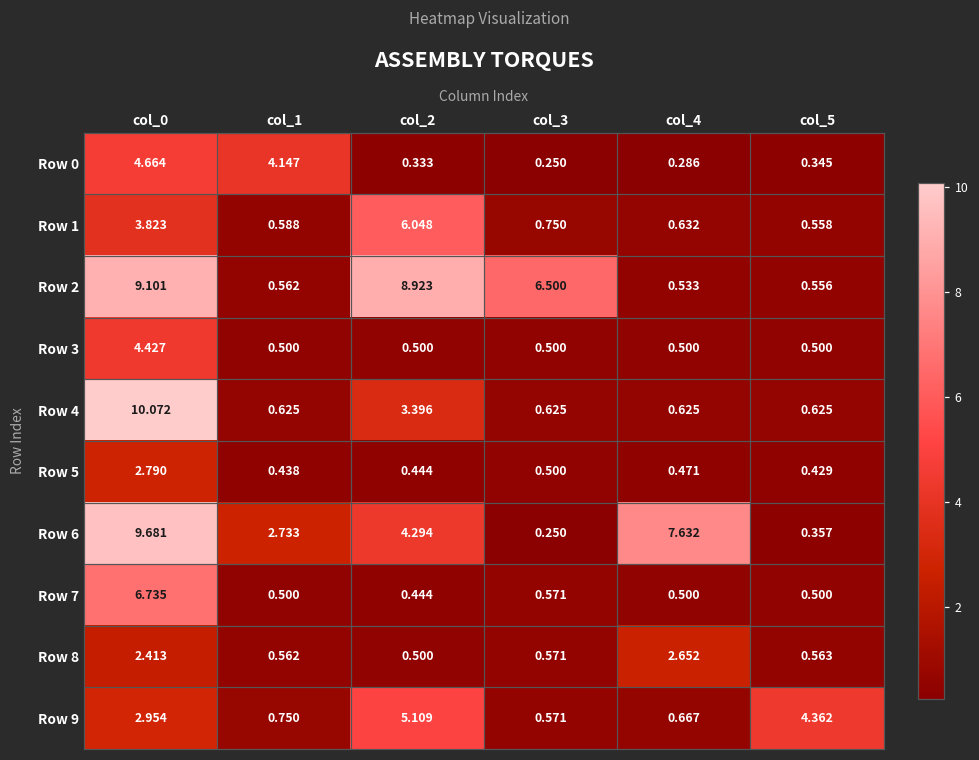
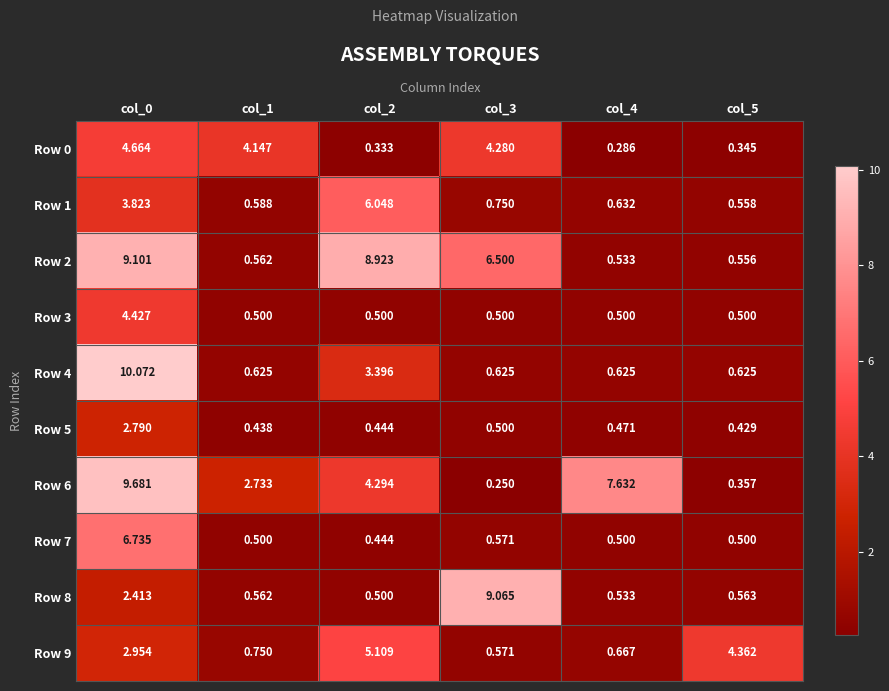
Row 0, col_3: 0.250 -> 4.280
Row 8, col_3: 0.571 -> 9.065
Row 8, col_4: 2.652 -> 0.533
